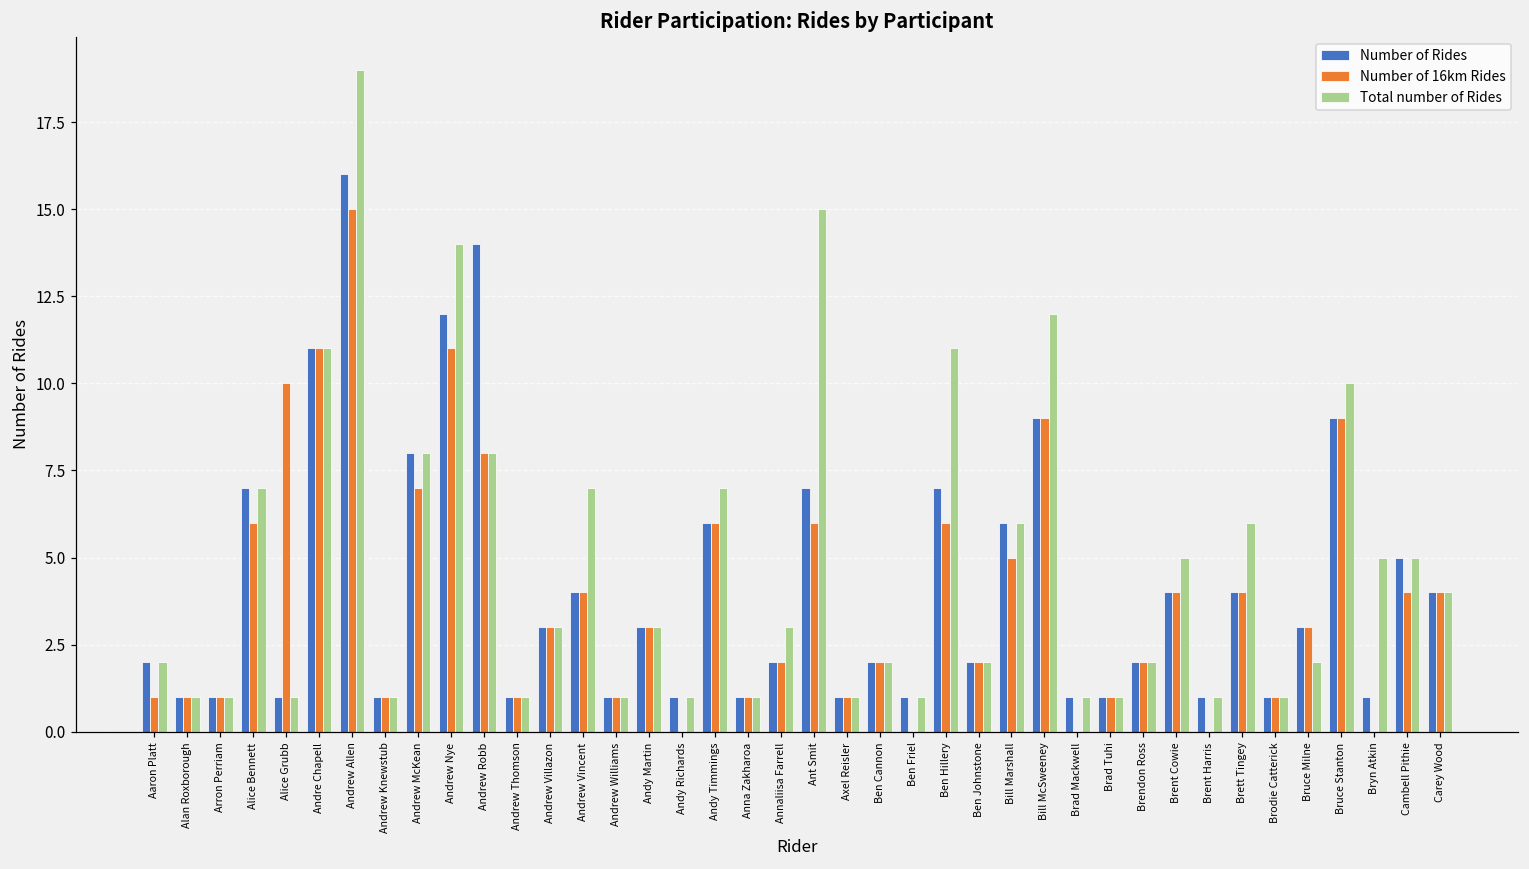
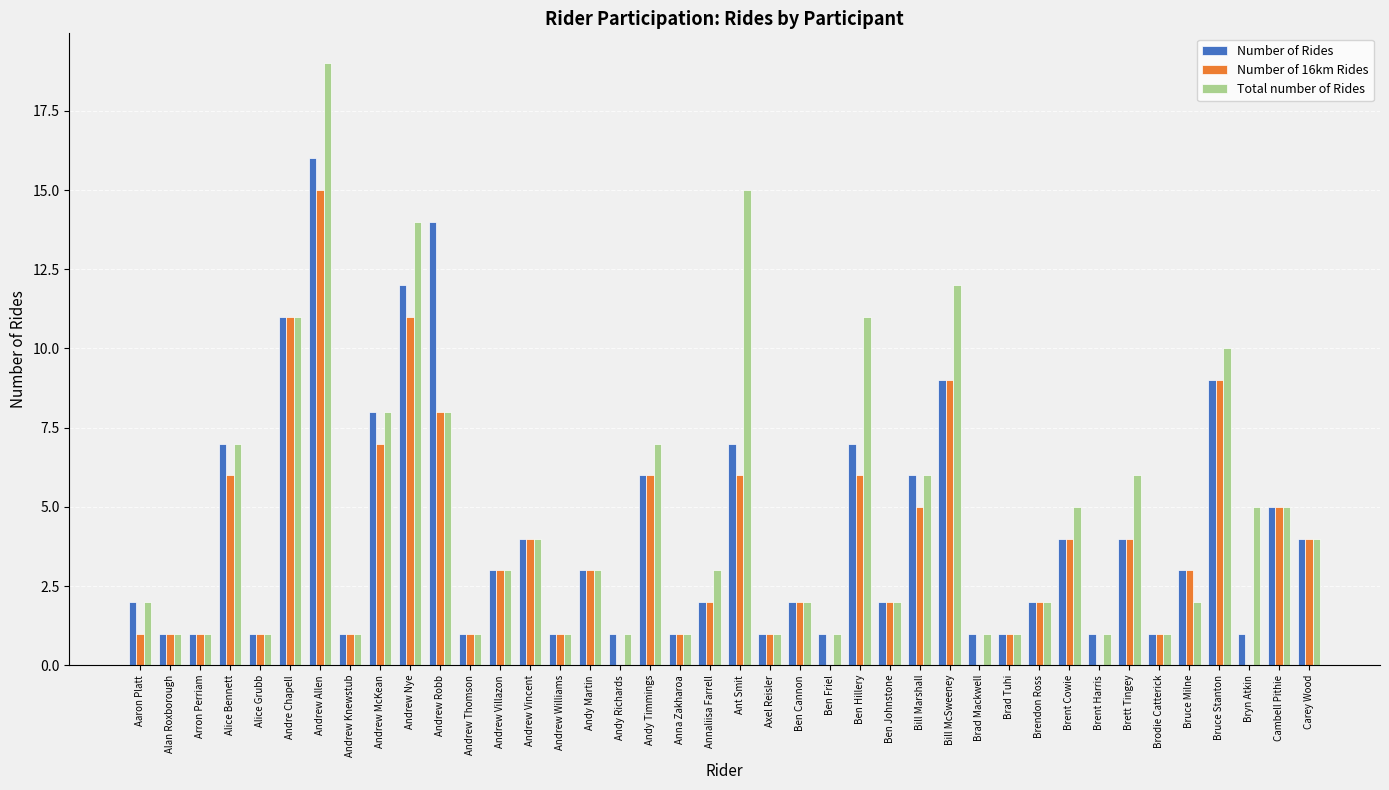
Number of 16km Rides, Alice Grubb: 10 -> 1
Total number of Rides, Andrew Vincent: 7 -> 4
Number of 16km Rides, Cambell Pithie: 4 -> 5
